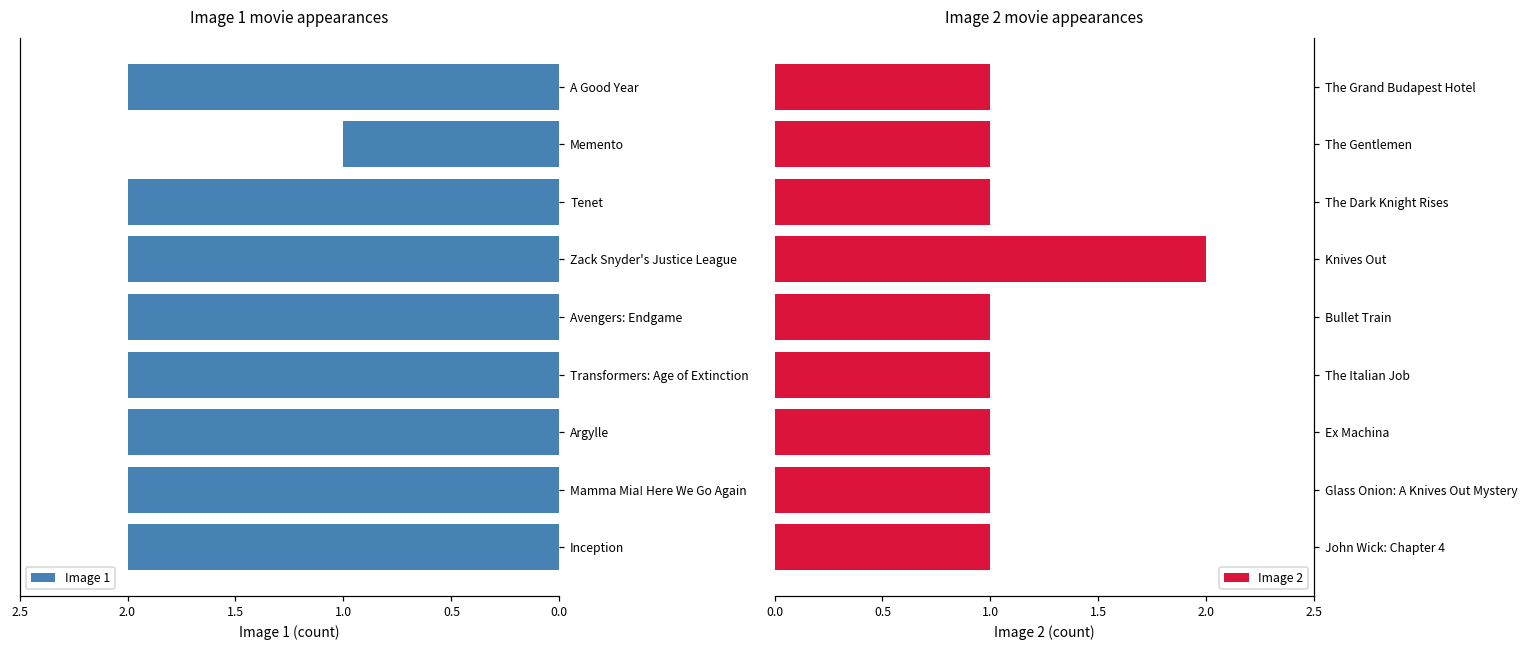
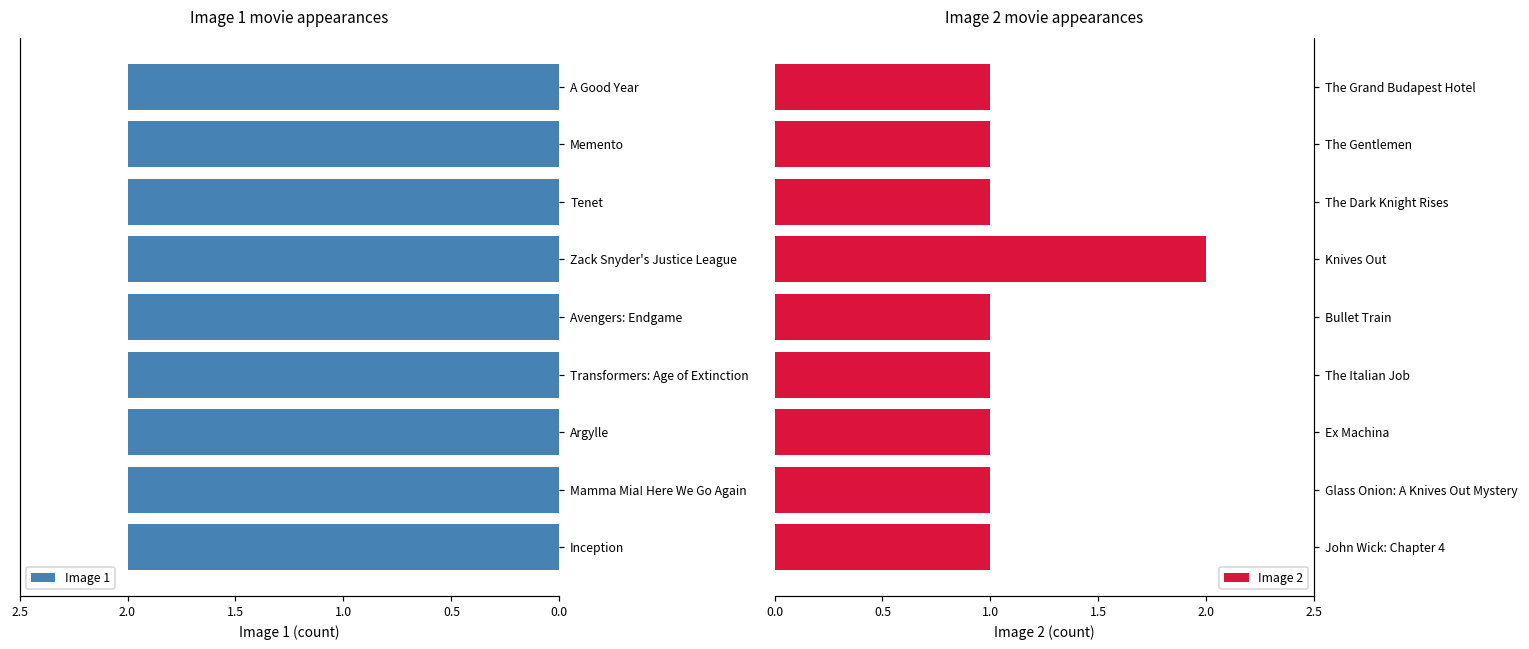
Image 1 movie appearances, Memento: 1 -> 2
